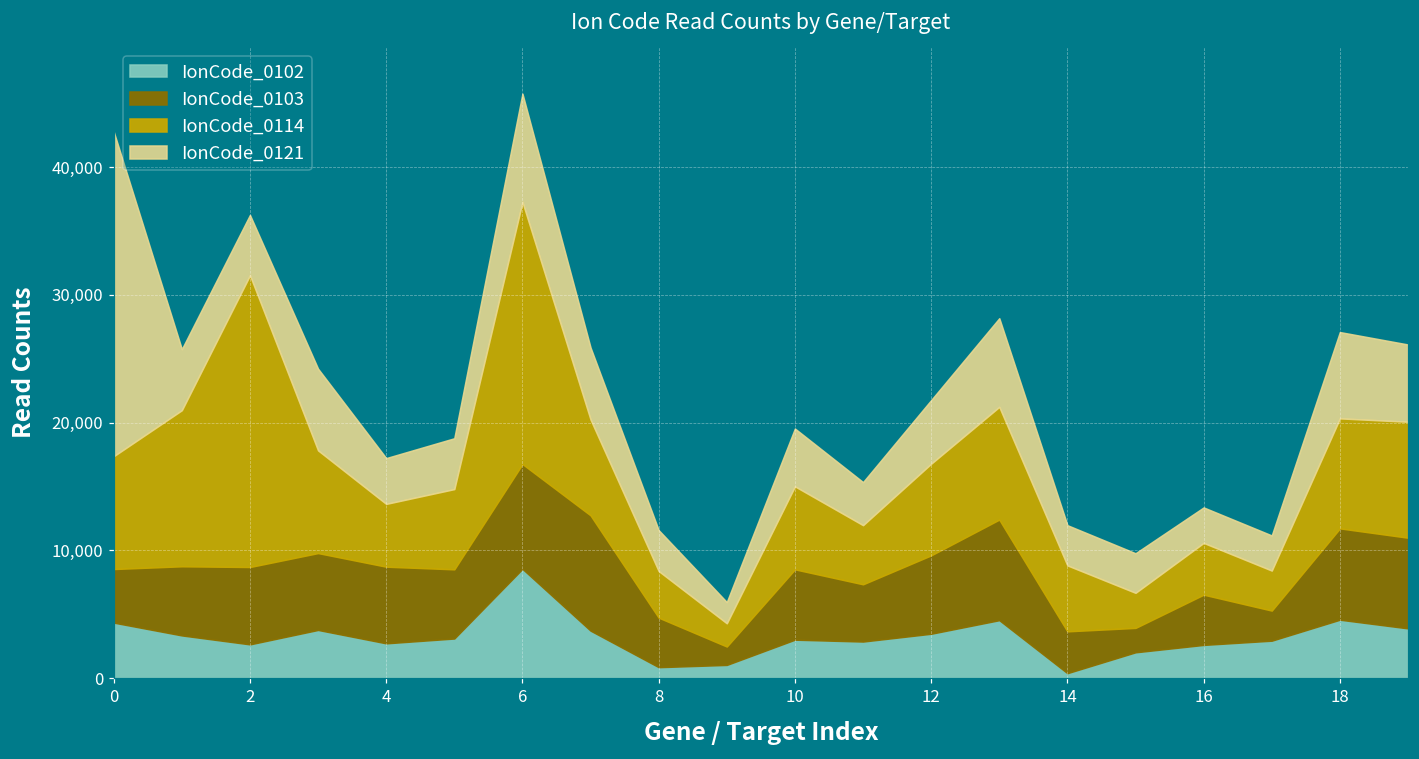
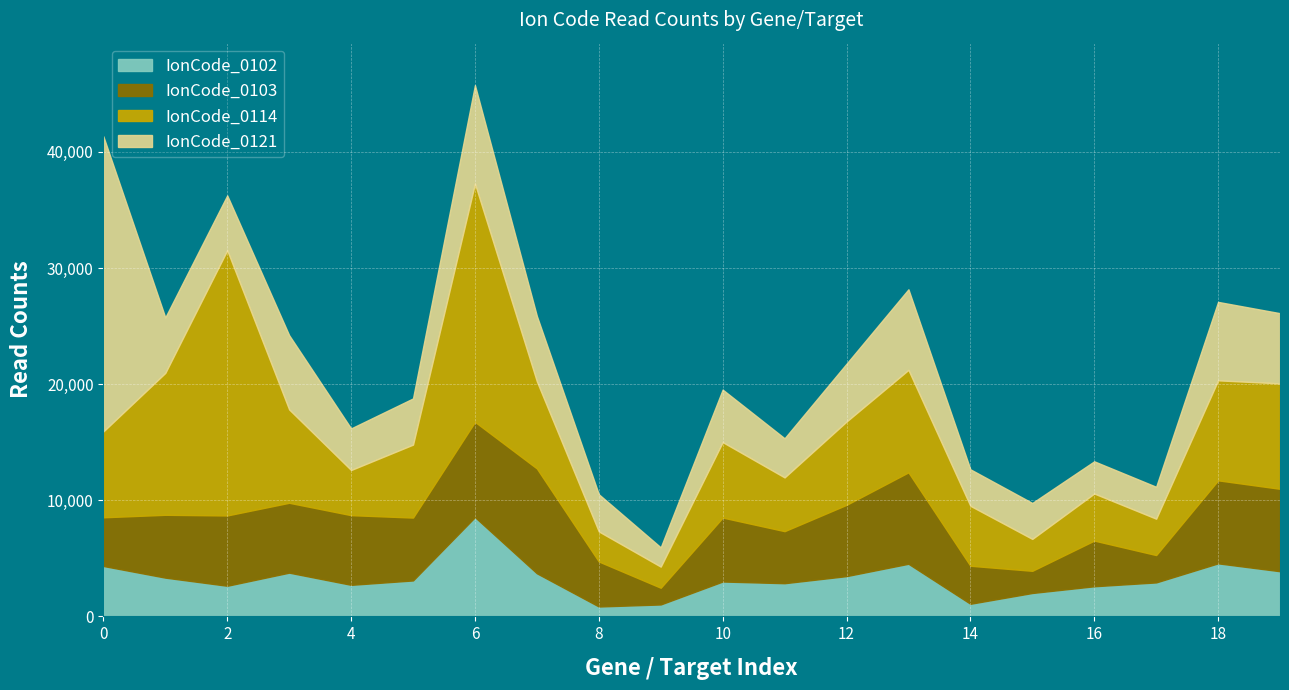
IonCode_0114, 0: 8,800 -> 7,400
IonCode_0114, 4: 4,900 -> 3,900
IonCode_0114, 8: 3,600 -> 2,600
IonCode_0102, 14: 400 -> 1,100
